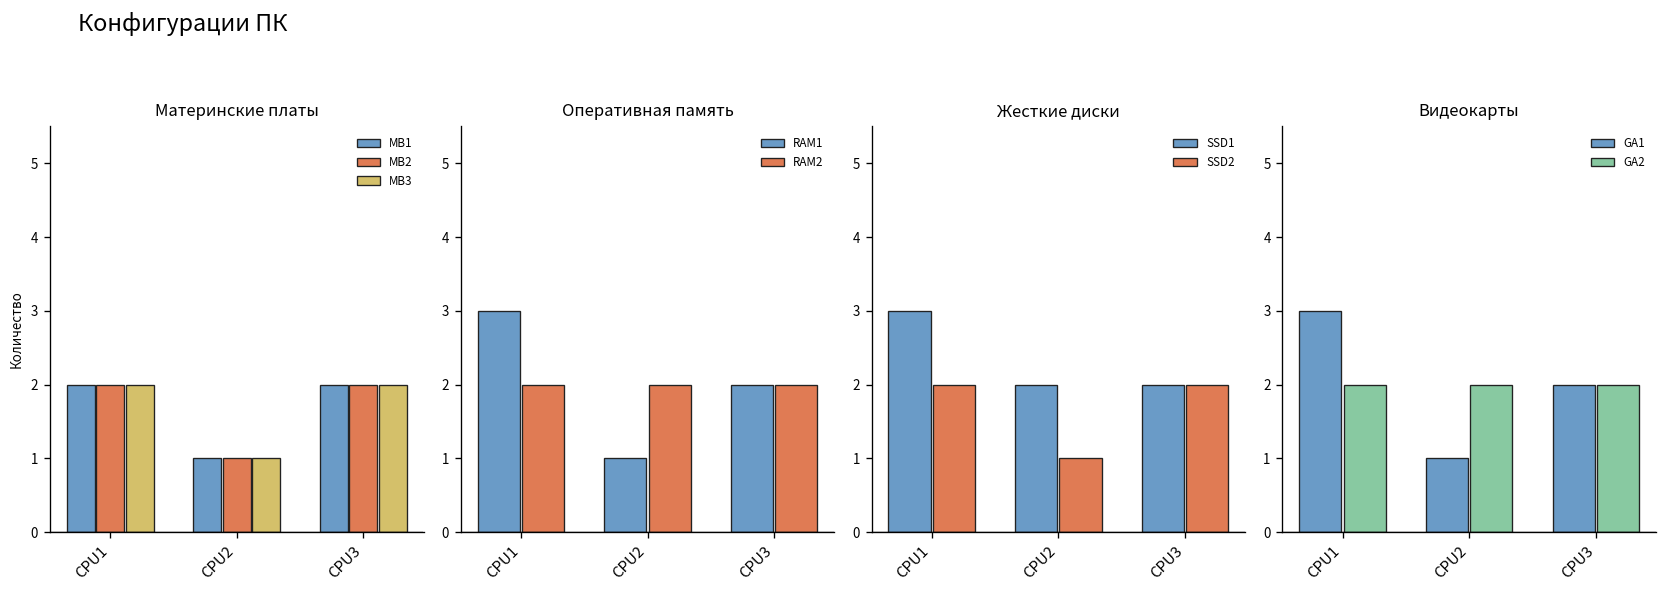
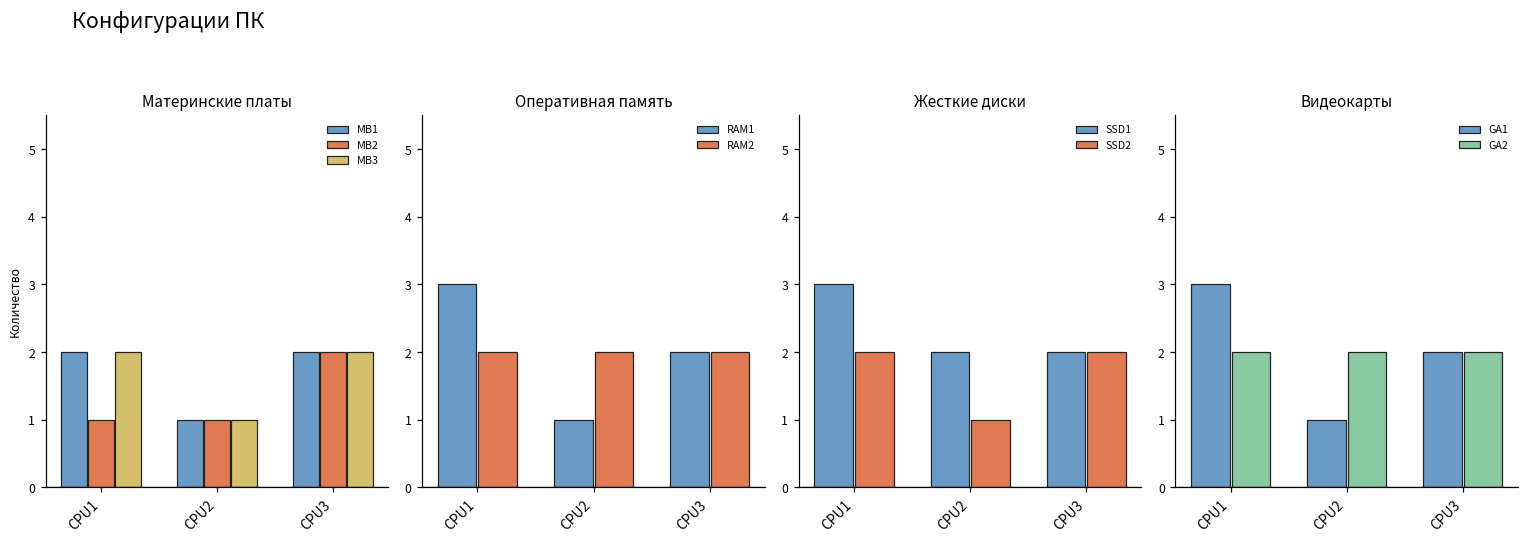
Материнские платы, MB2, CPU1: 2 -> 1
